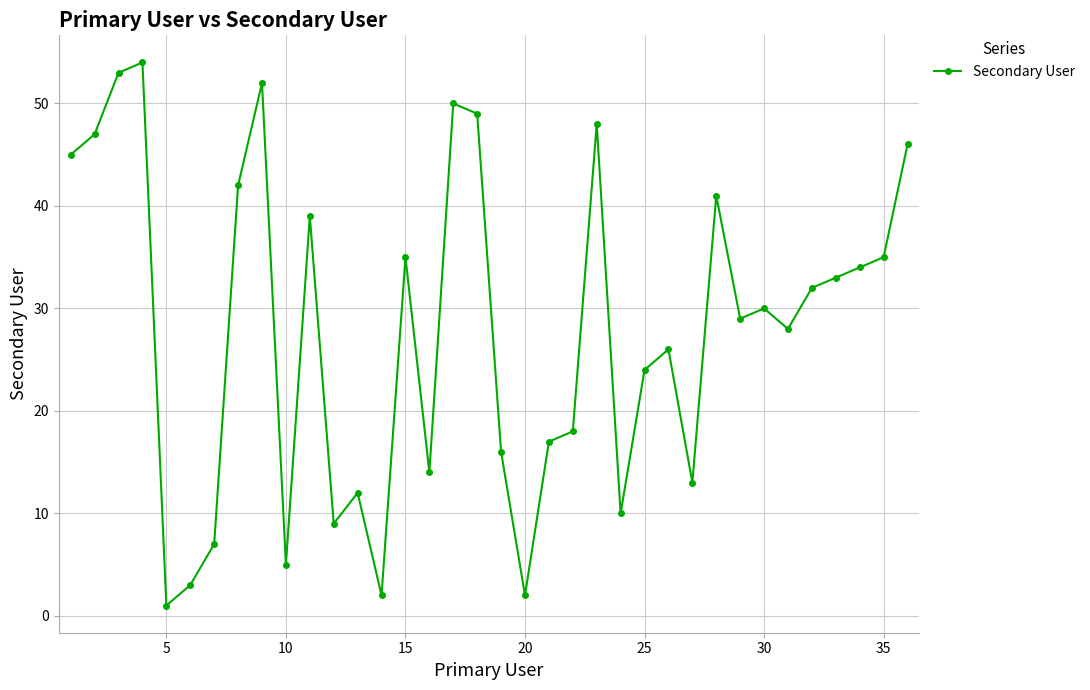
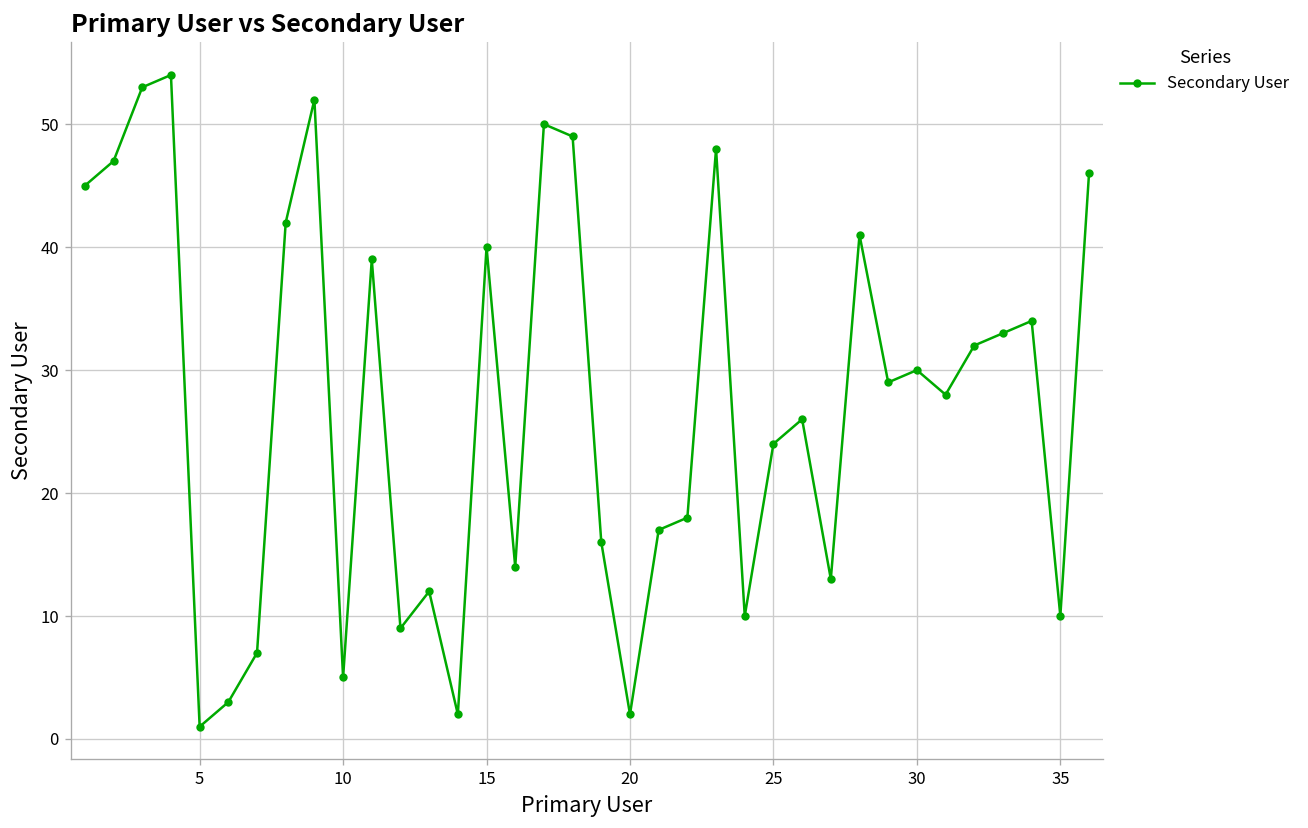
15: 35 -> 40
35: 35 -> 10
